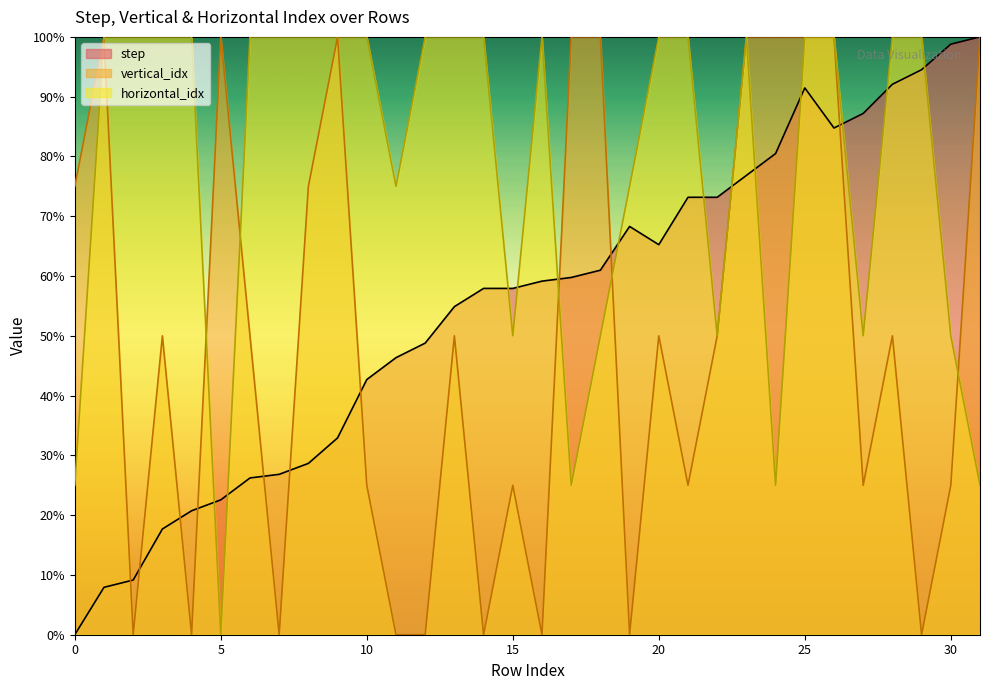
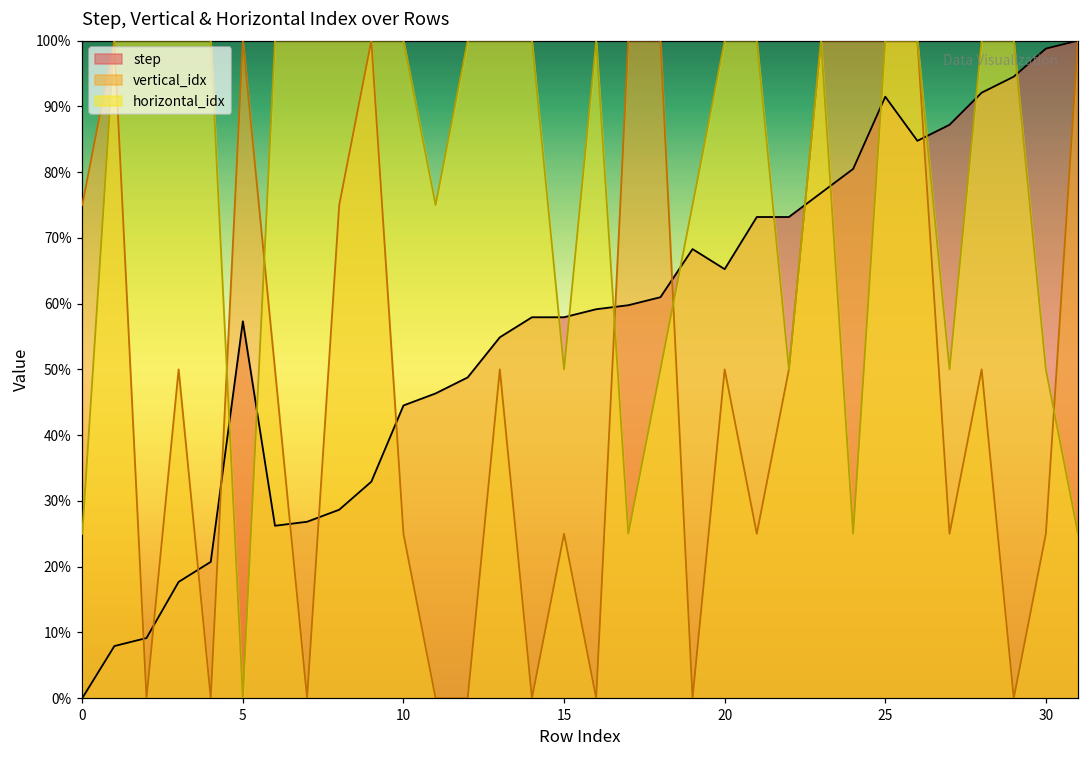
step, 5: 23% -> 57%
step, 10: 43% -> 45%
